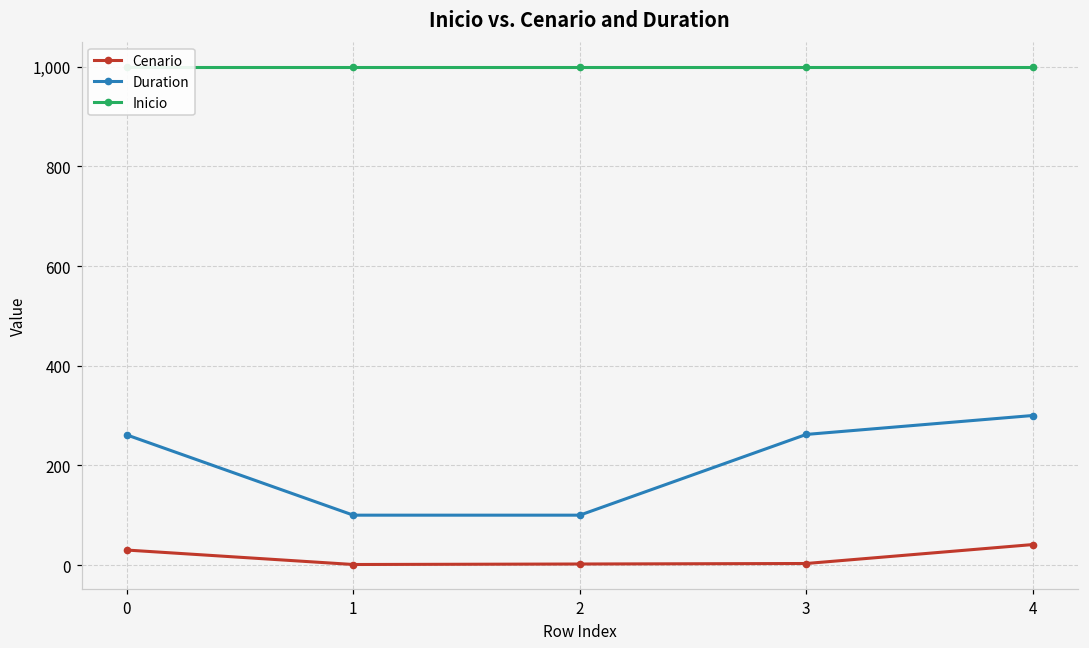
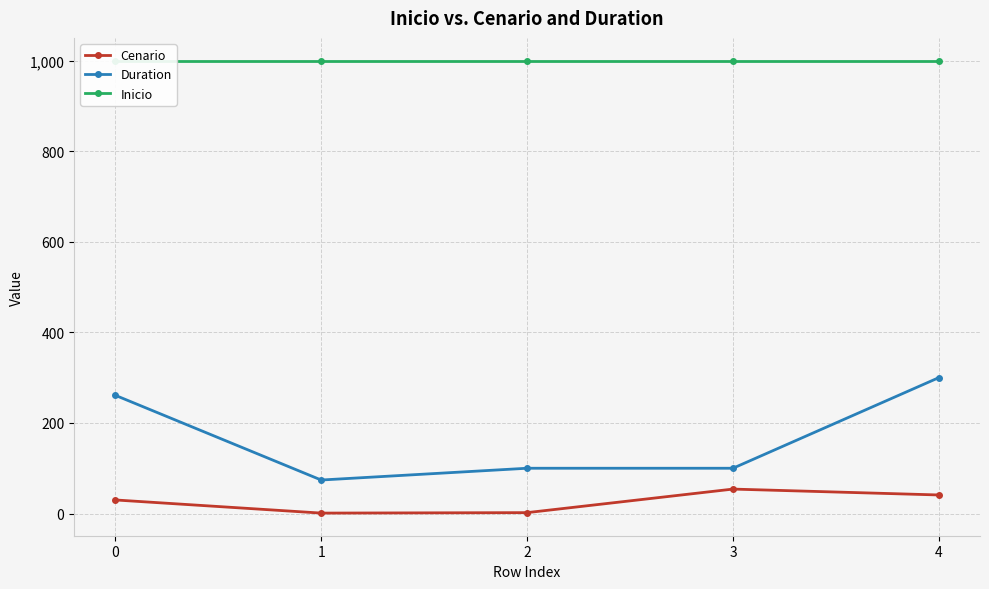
Duration, 1: 100 -> 70
Cenario, 3: 0 -> 50
Duration, 3: 260 -> 100
